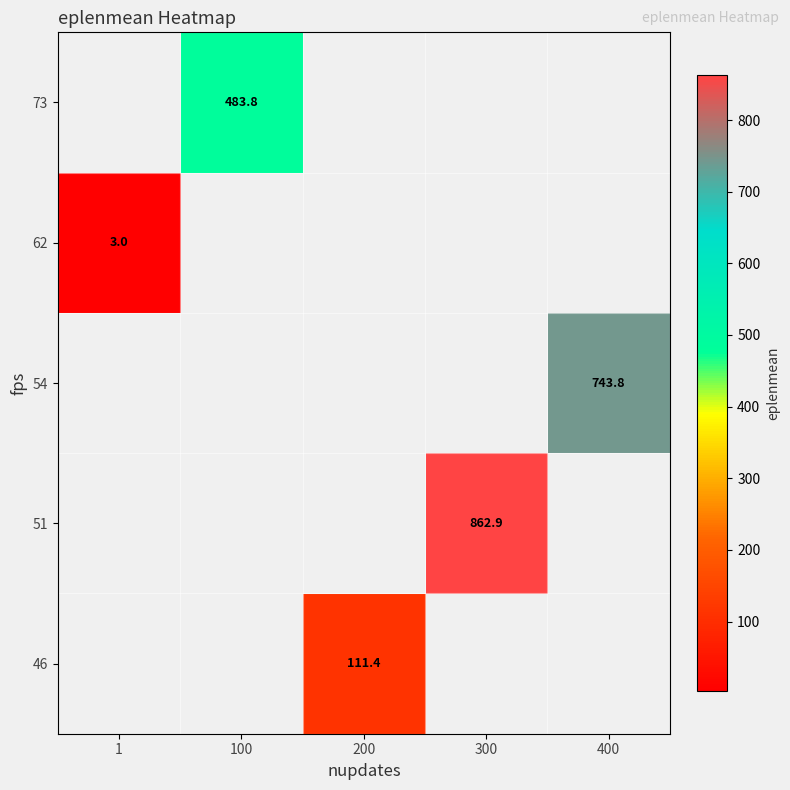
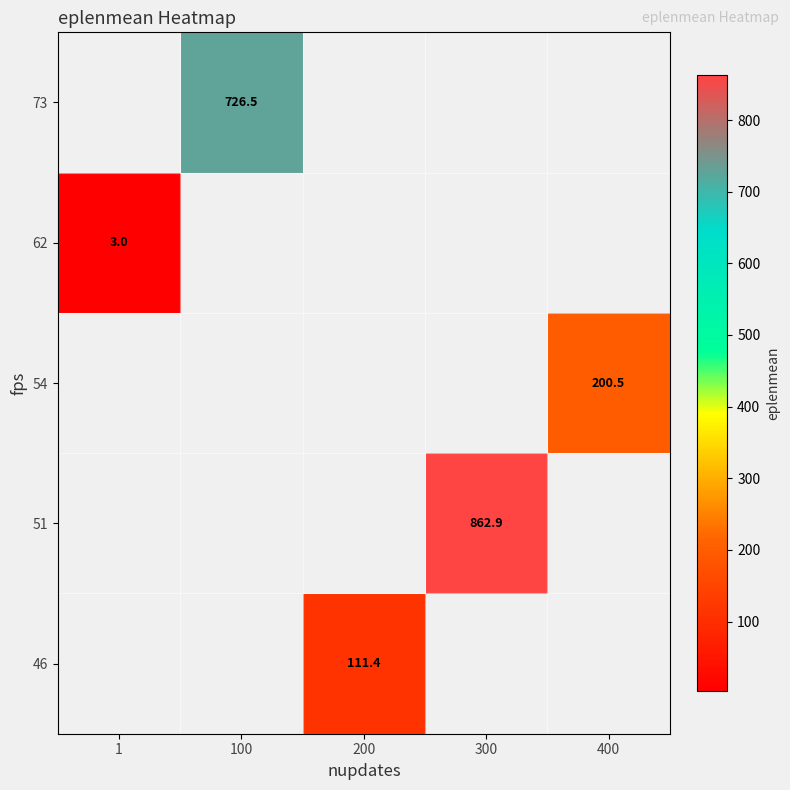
73, 100: 483.8 -> 726.5
54, 400: 743.8 -> 200.5
